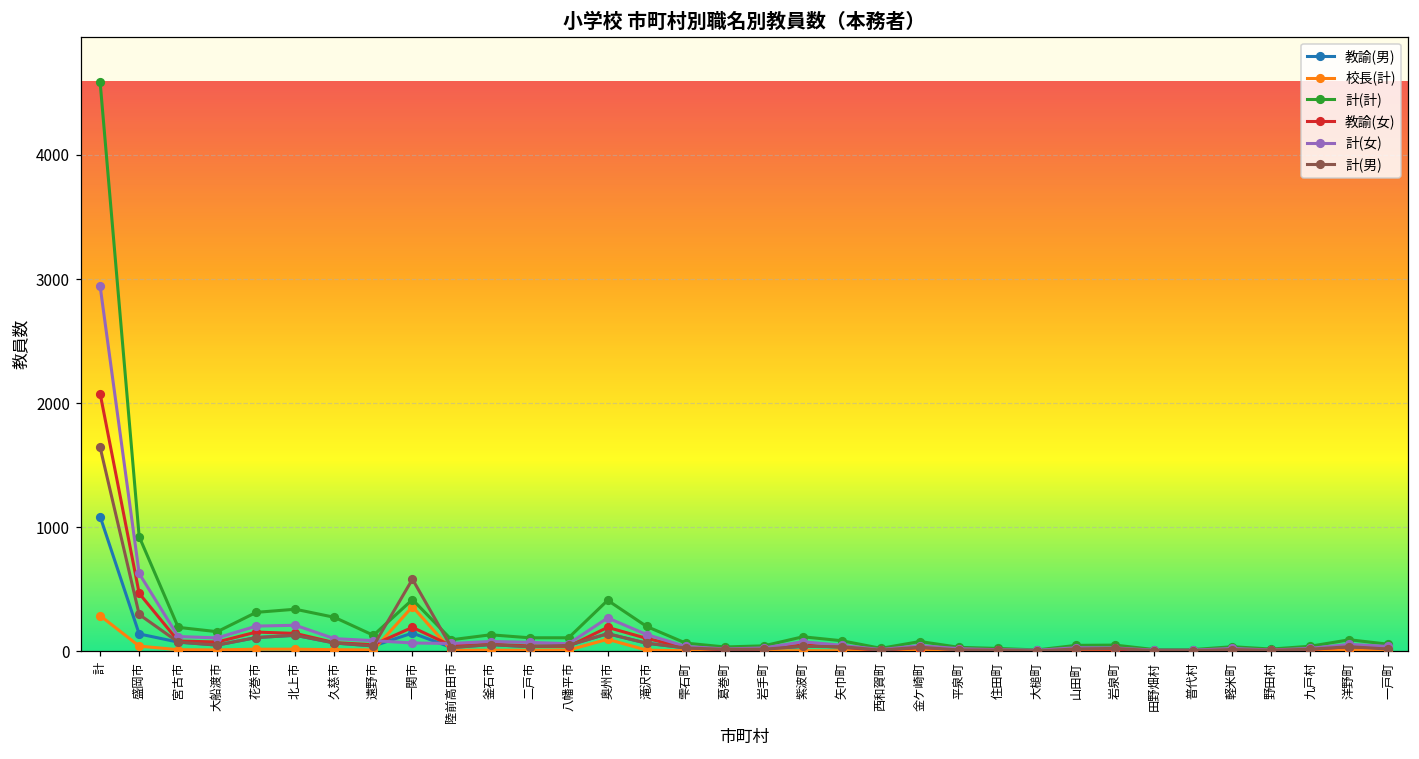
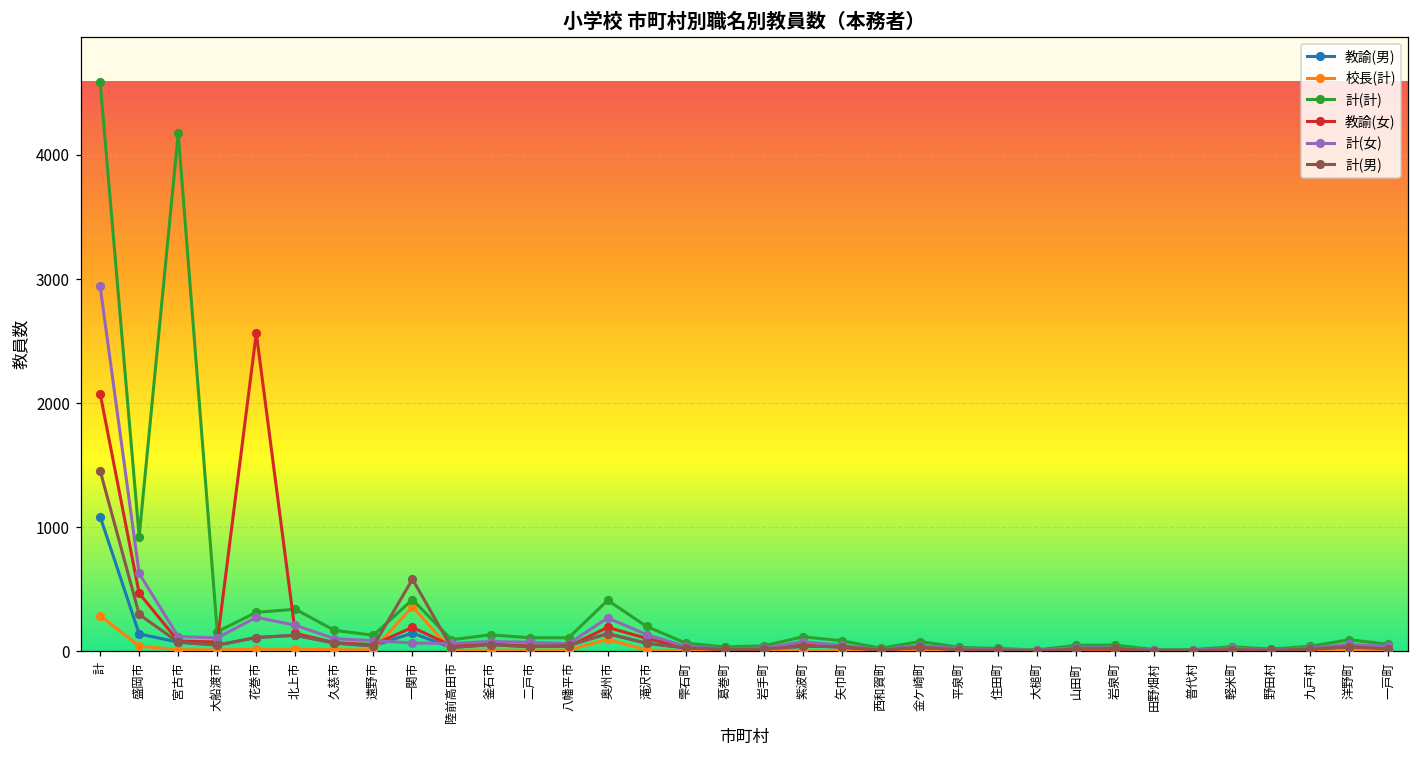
計(男), 計: 1640 -> 1460
計(計), 宮古市: 190 -> 4170
教諭(女), 花巻市: 160 -> 2570
計(女), 花巻市: 200 -> 270
計(計), 久慈市: 270 -> 170
